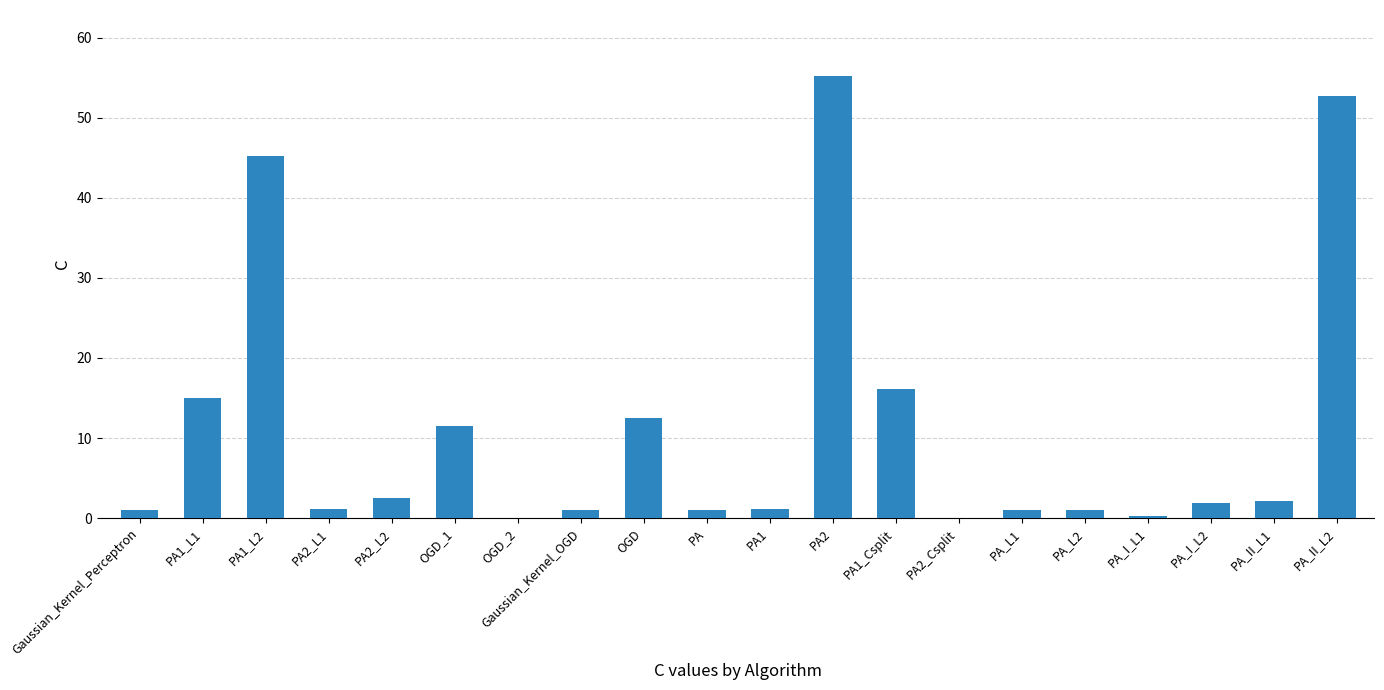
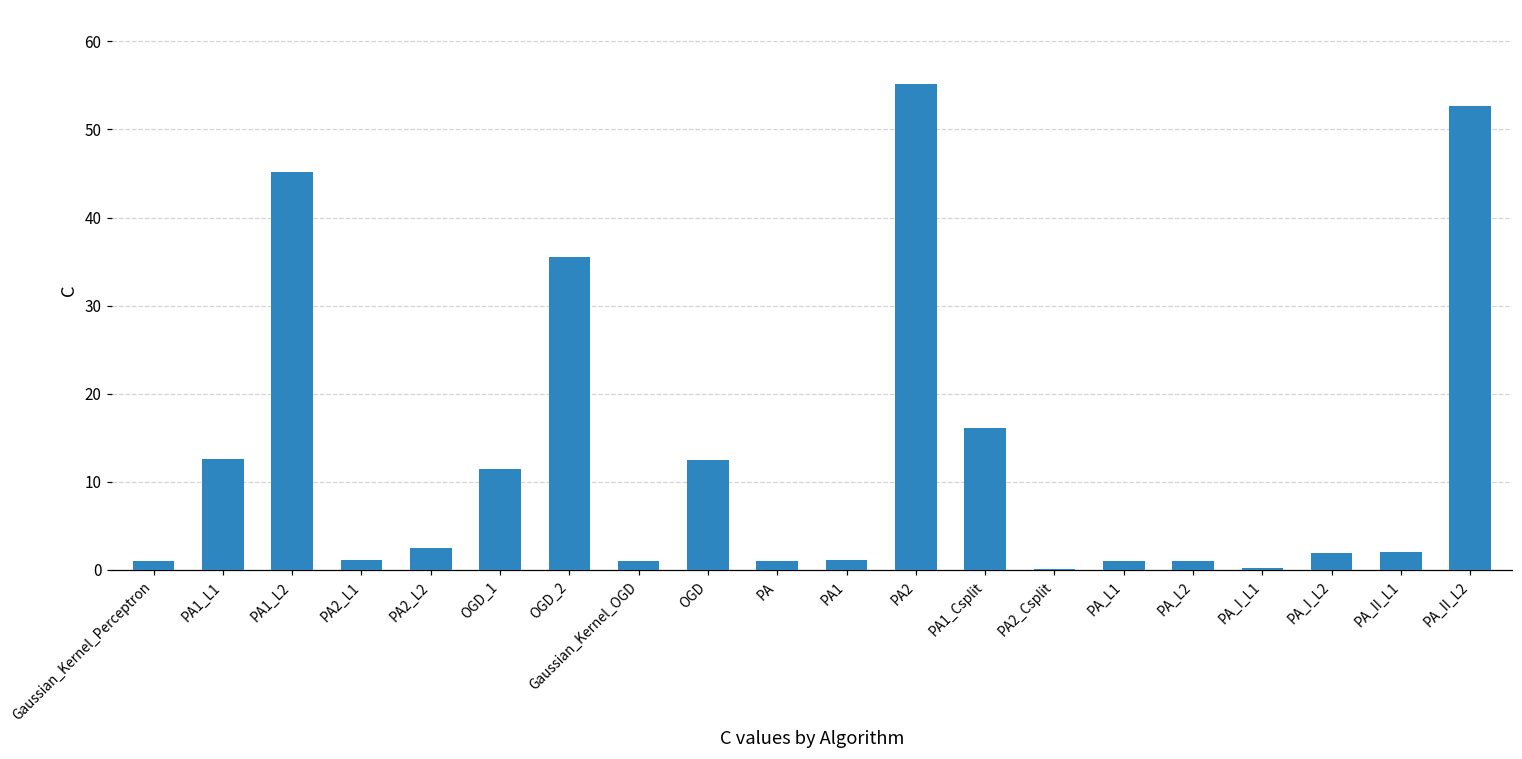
PA1_L1: 15 -> 13
OGD_2: 0 -> 36
